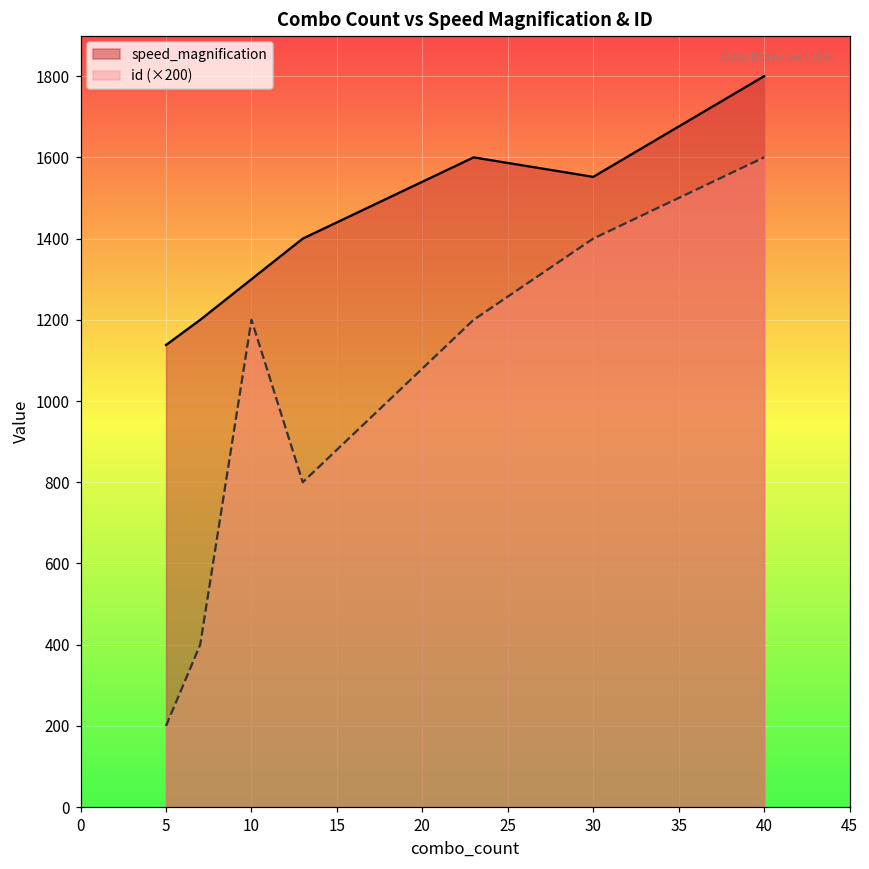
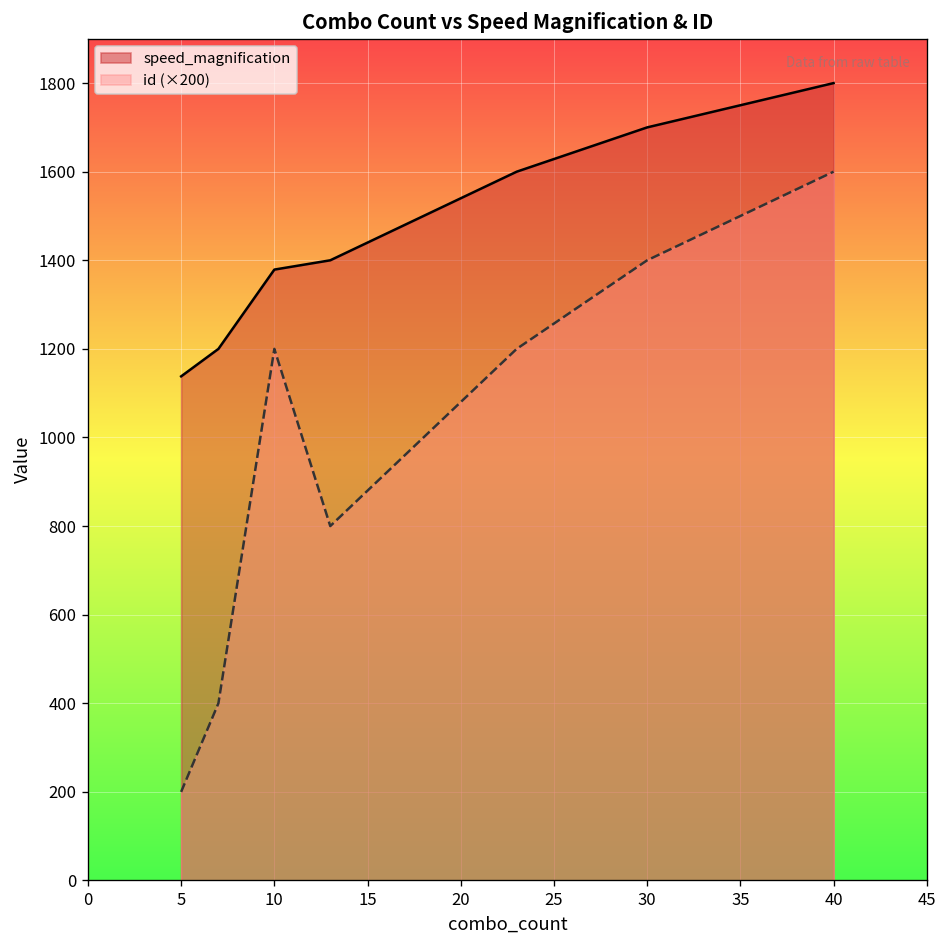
speed_magnification, 10: 1300 -> 1380
speed_magnification, 30: 1550 -> 1700
